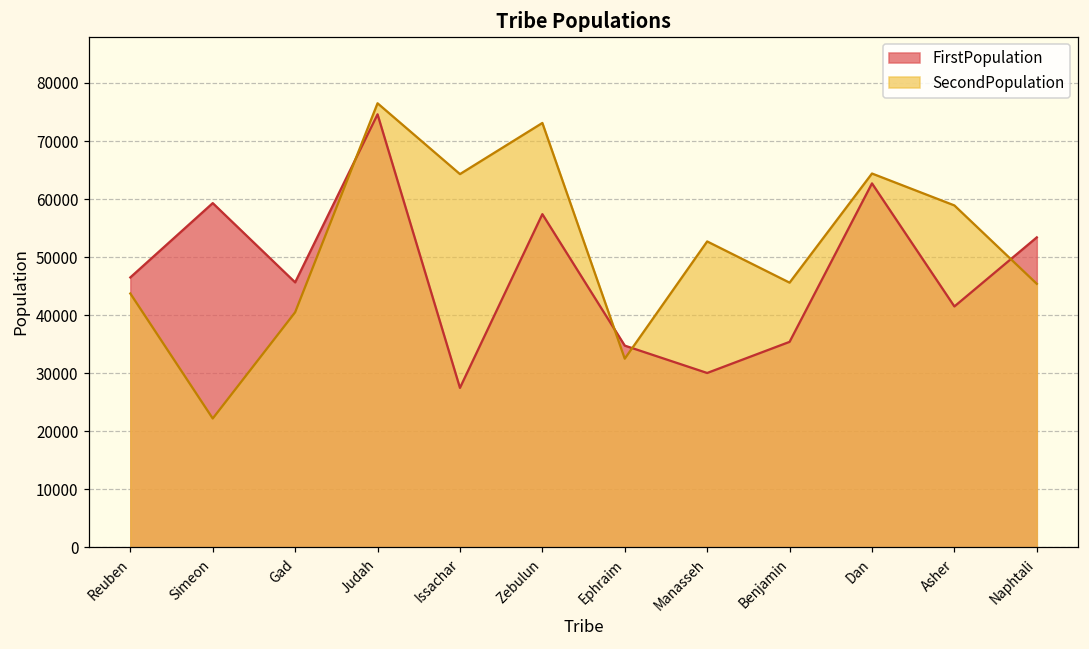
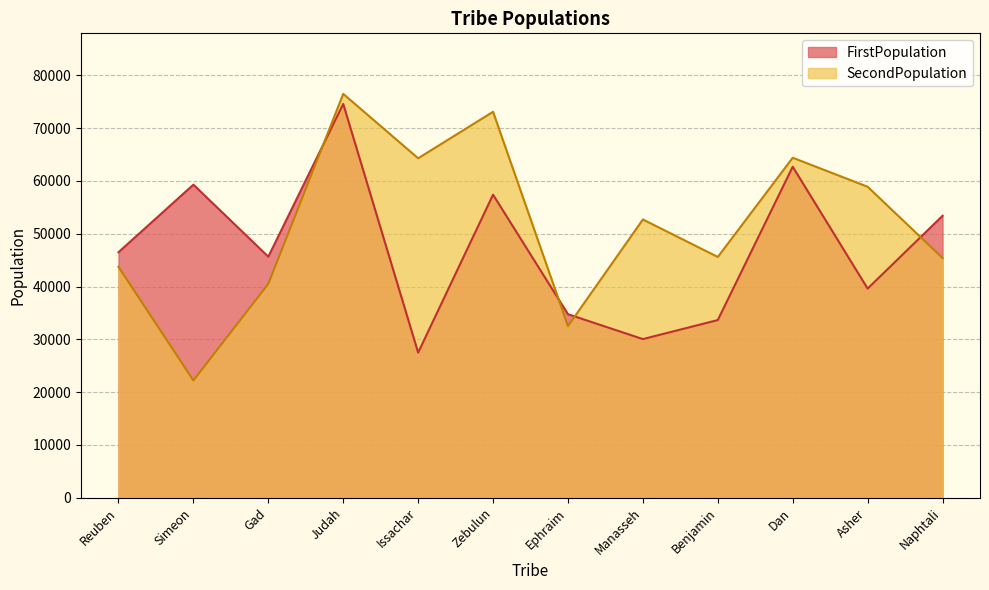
FirstPopulation, Benjamin: 35000 -> 34000
FirstPopulation, Asher: 42000 -> 40000
